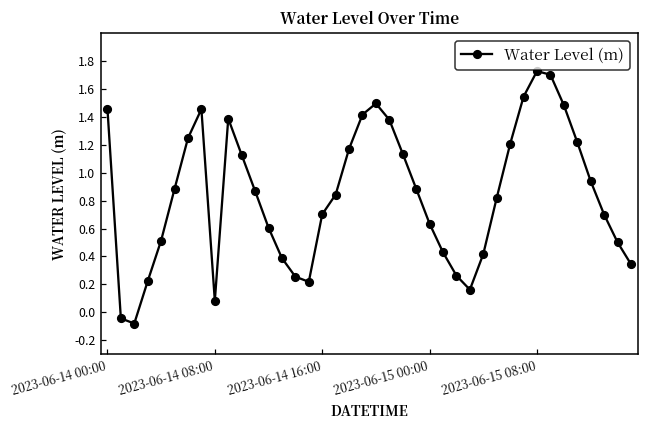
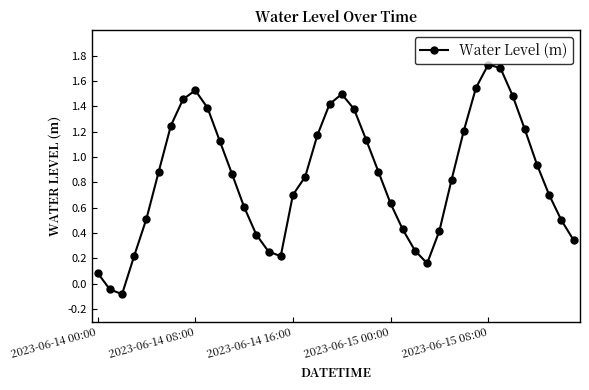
2023-06-14 00:00: 1.46 -> 0.09
2023-06-14 08:00: 0.08 -> 1.53
